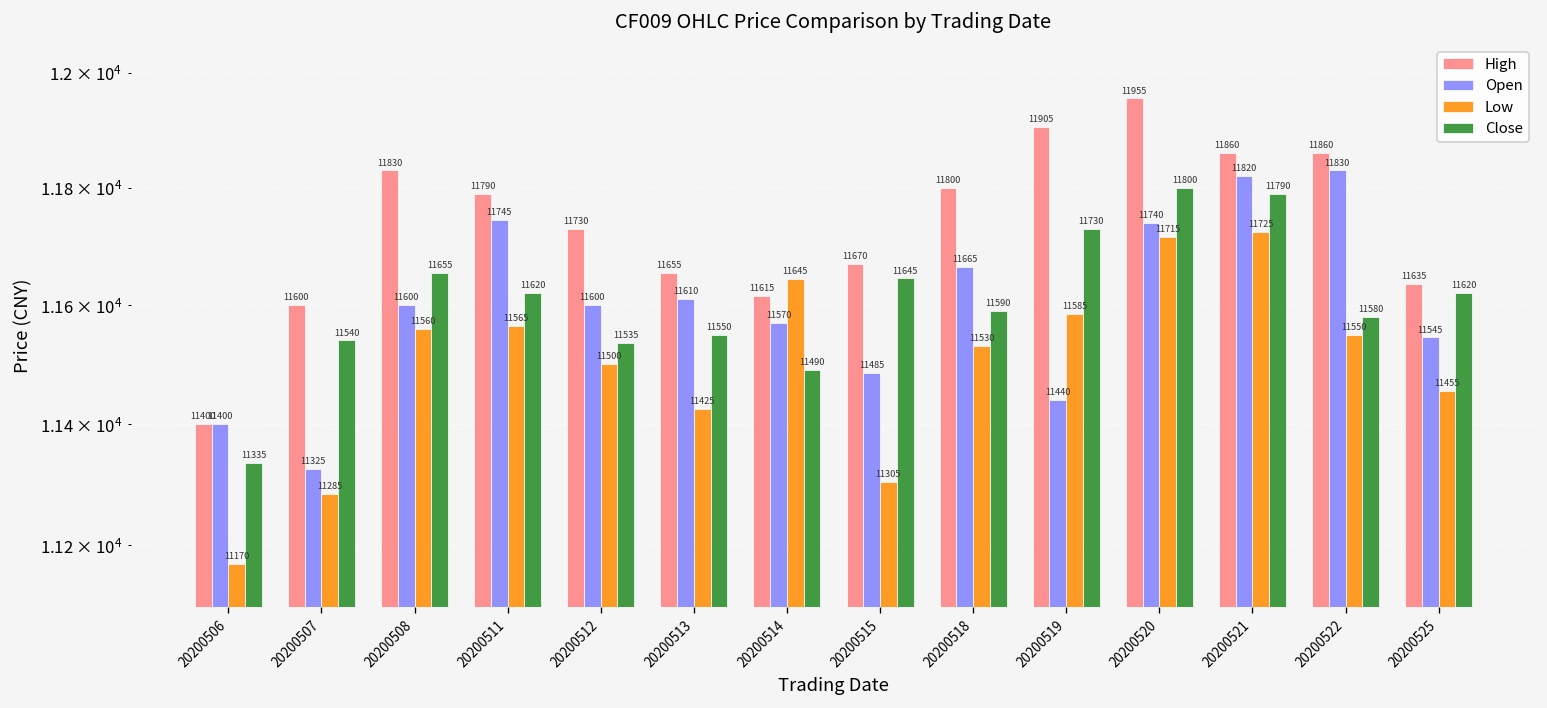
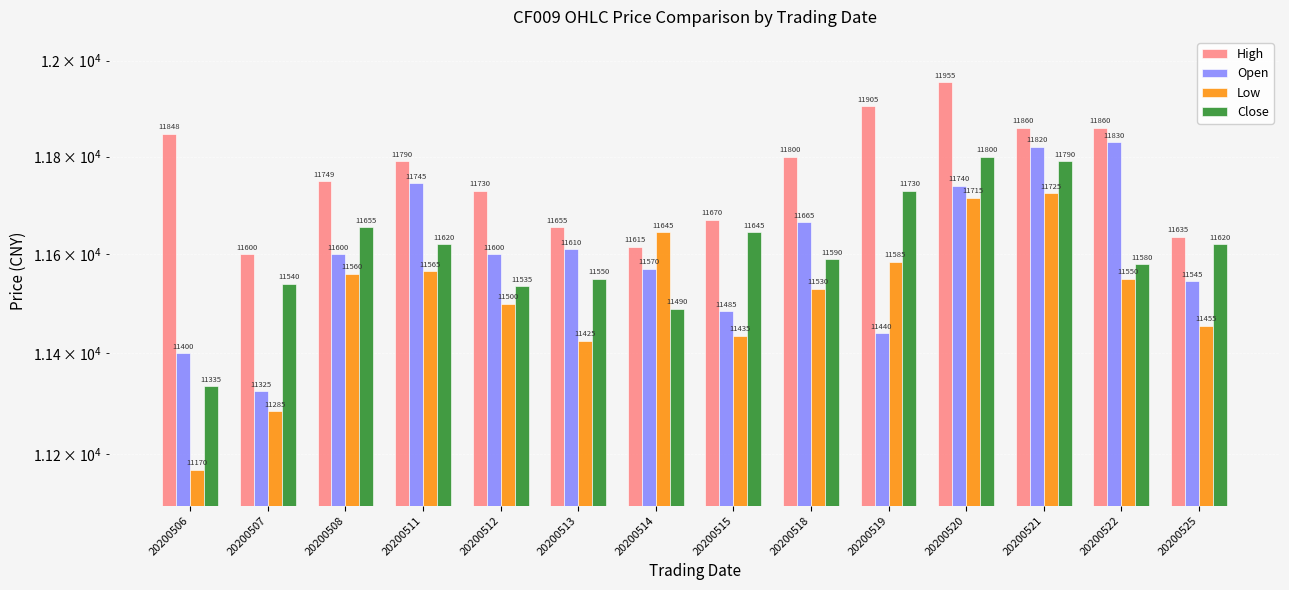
High, 20200506: 11400 -> 11848
High, 20200508: 11830 -> 11749
Low, 20200515: 11305 -> 11435
